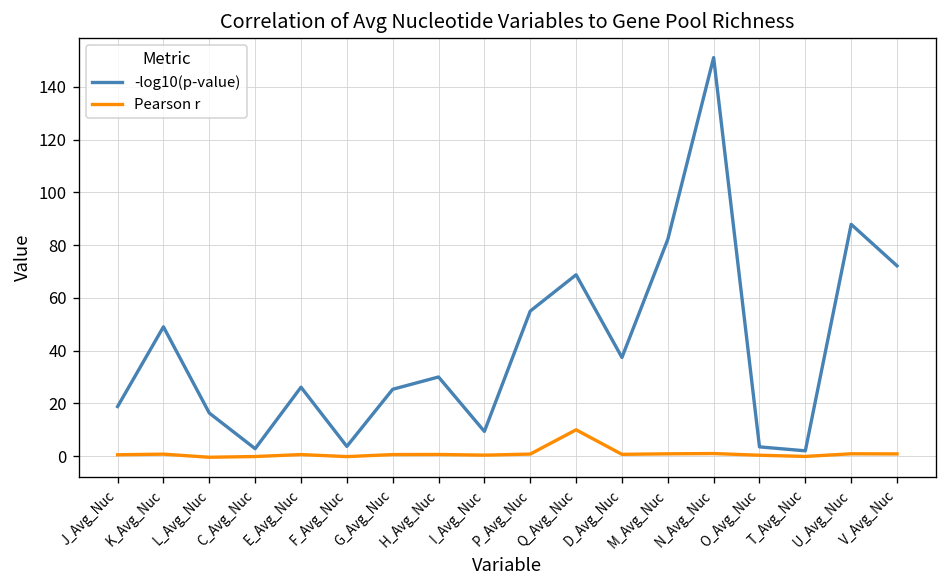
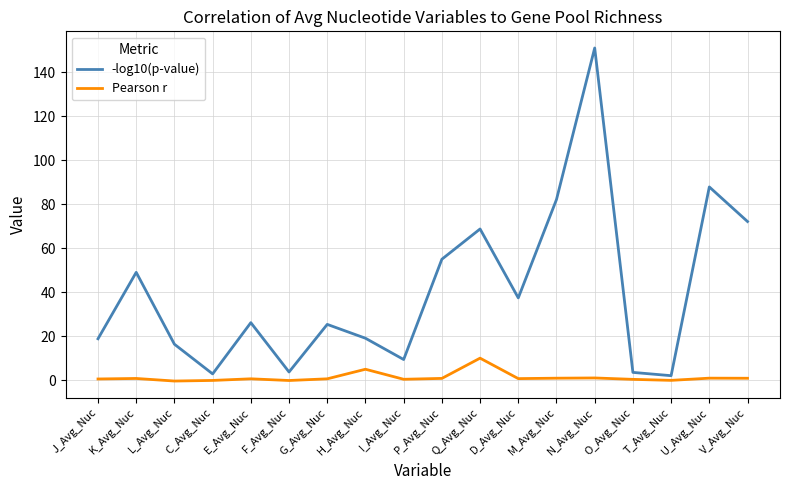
-log10(p-value), H_Avg_Nuc: 30 -> 19
Pearson r, H_Avg_Nuc: 1 -> 5
